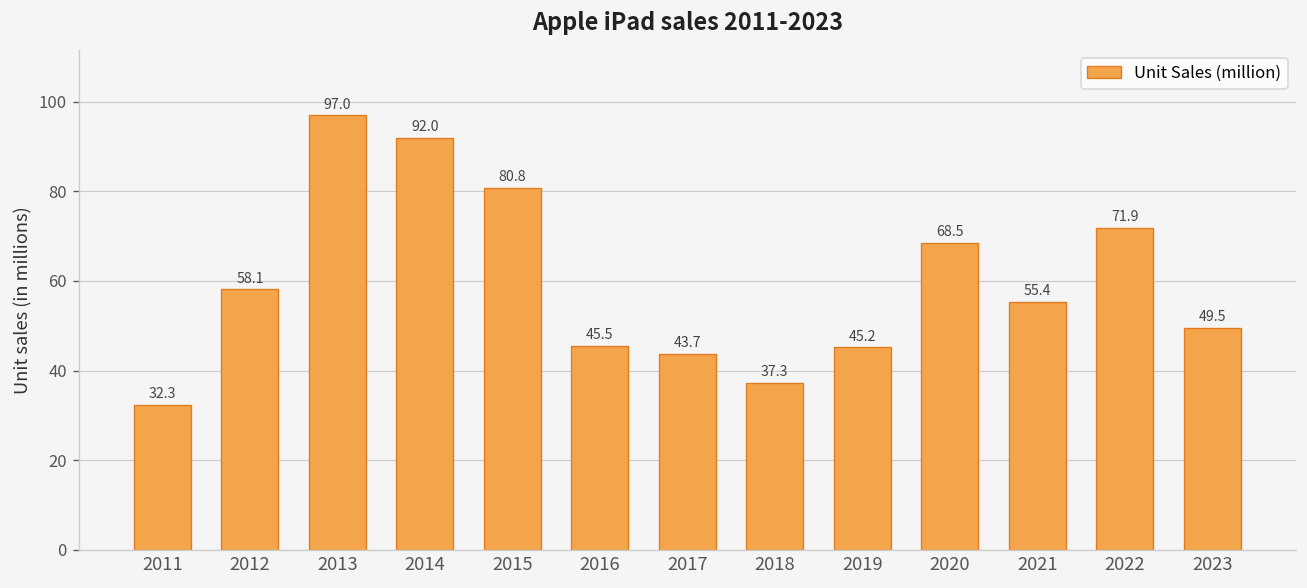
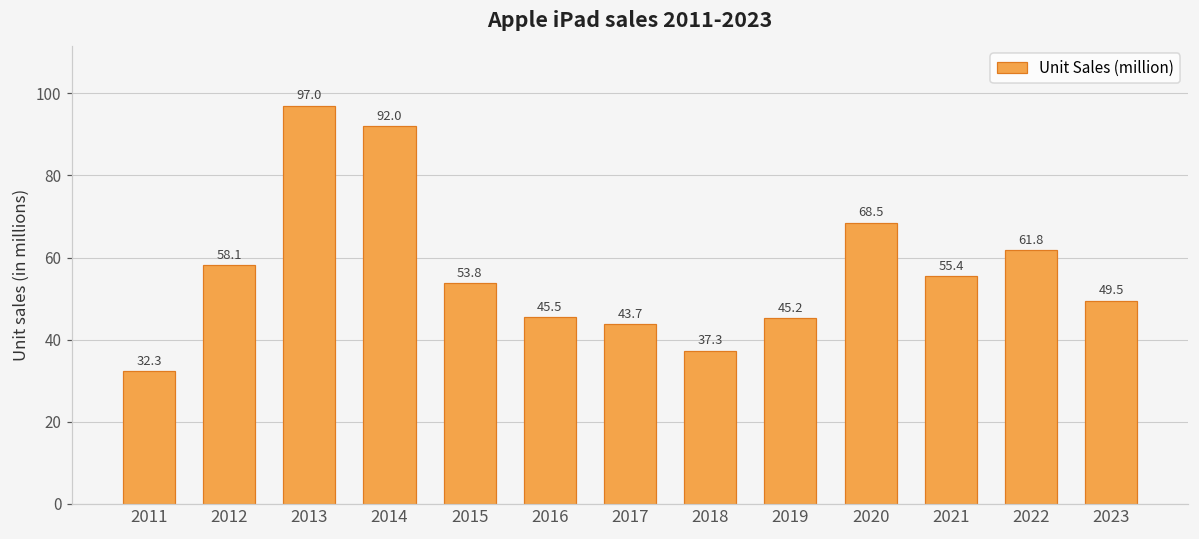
2015: 80.8 -> 53.8
2022: 71.9 -> 61.8
